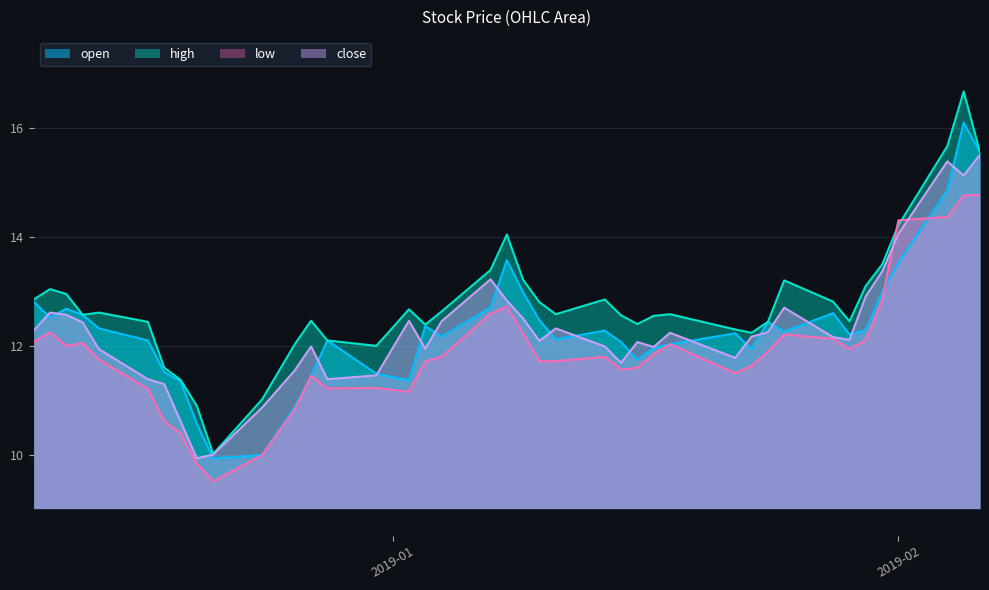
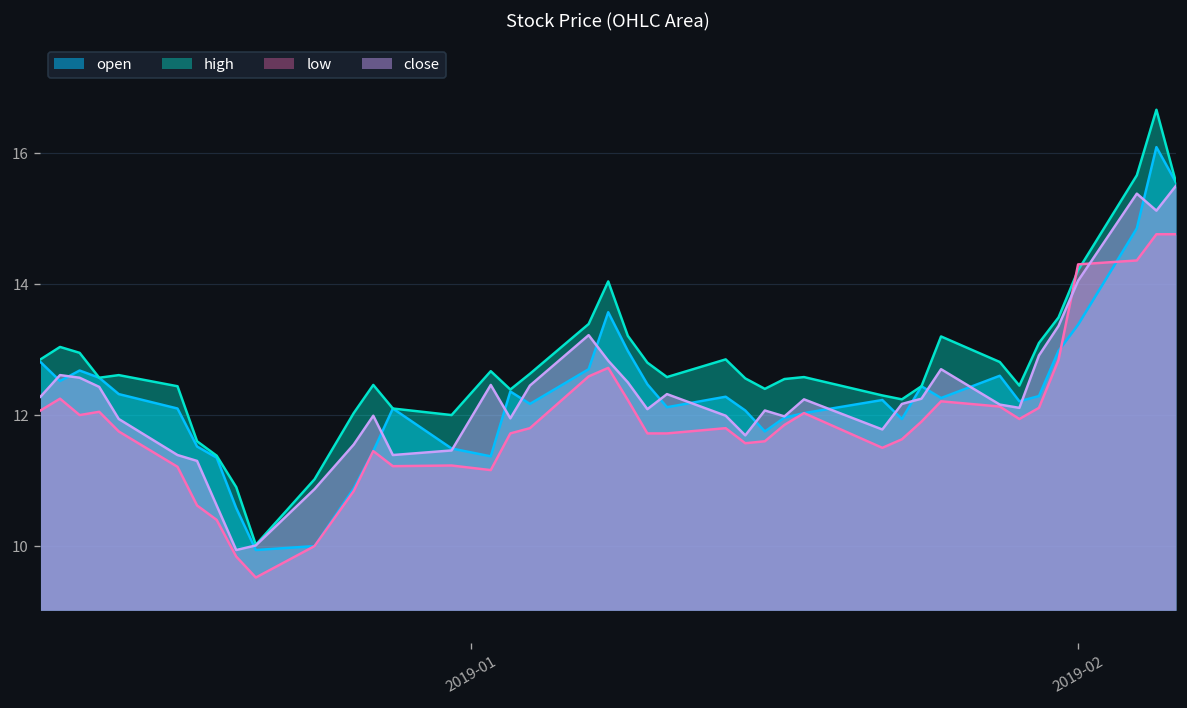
open, 2019-02: 13.5 -> 13.4
